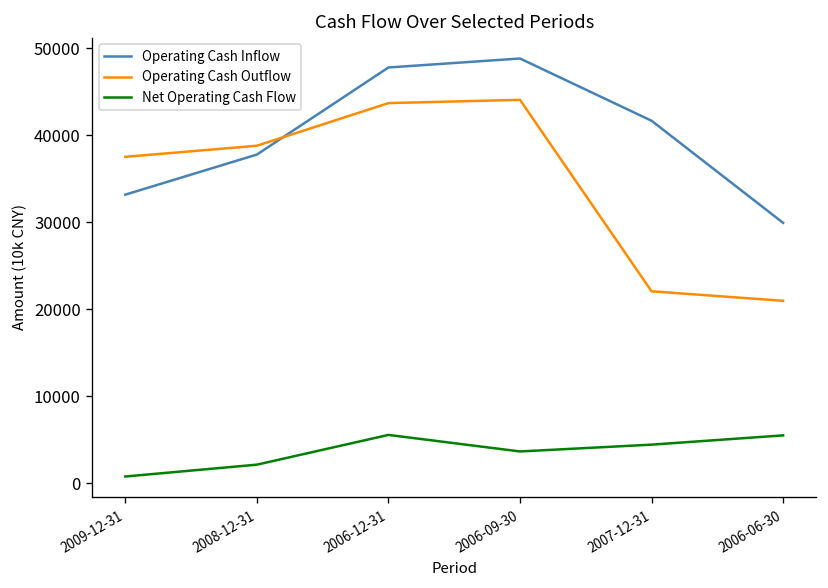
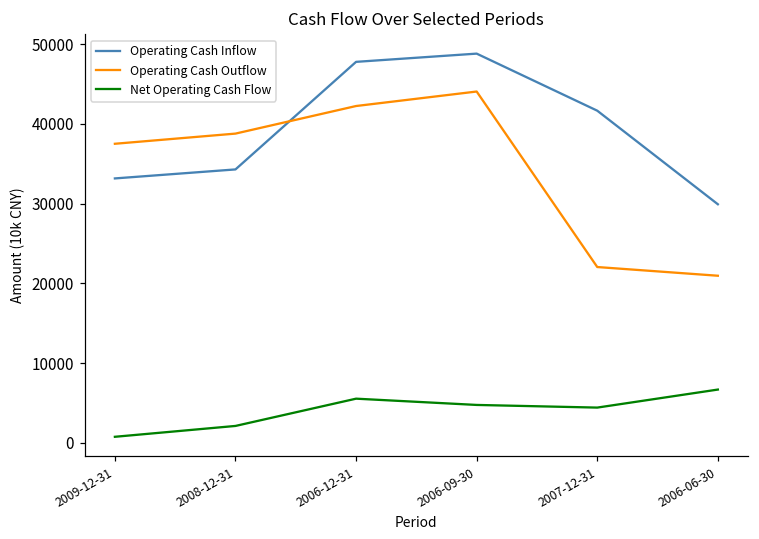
Operating Cash Inflow, 2008-12-31: 38000 -> 34000
Operating Cash Outflow, 2006-12-31: 44000 -> 42000
Net Operating Cash Flow, 2006-09-30: 4000 -> 5000
Net Operating Cash Flow, 2006-06-30: 5000 -> 7000
